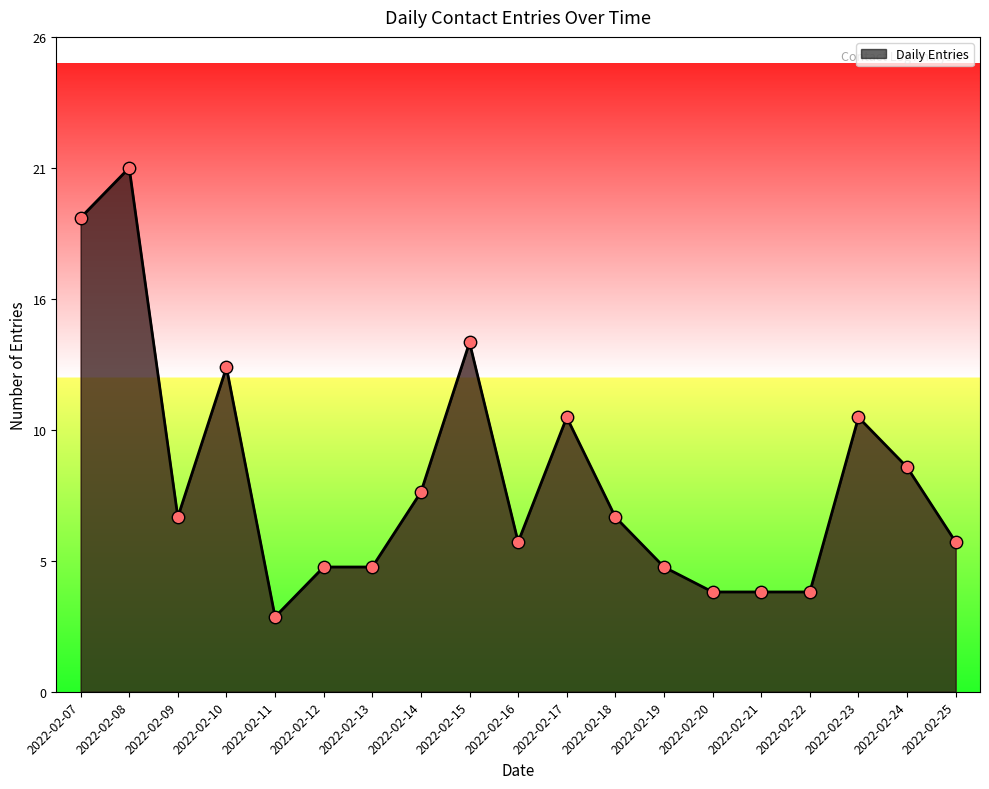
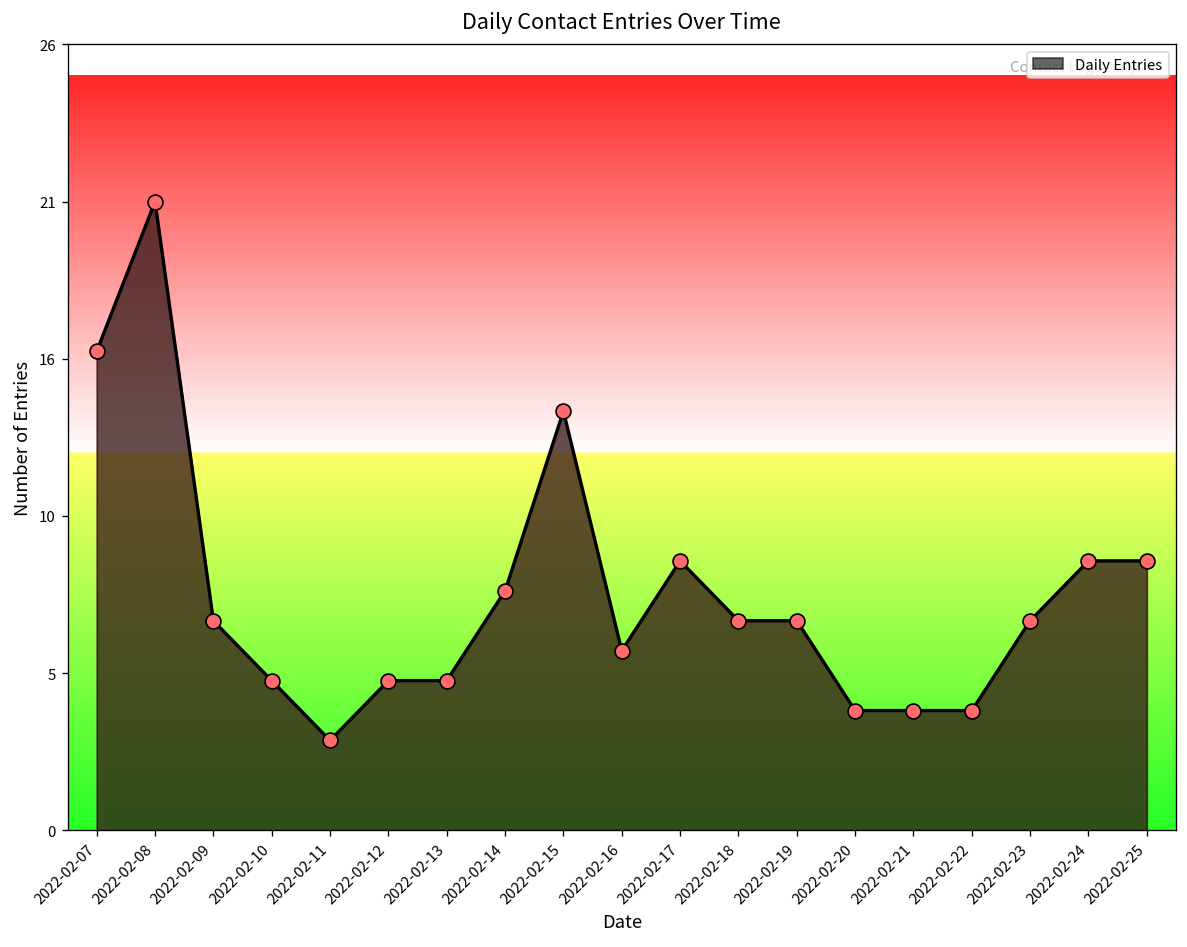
2022-02-07: 19 -> 16
2022-02-10: 13 -> 5
2022-02-17: 11 -> 9
2022-02-19: 5 -> 7
2022-02-23: 11 -> 7
2022-02-25: 6 -> 9
